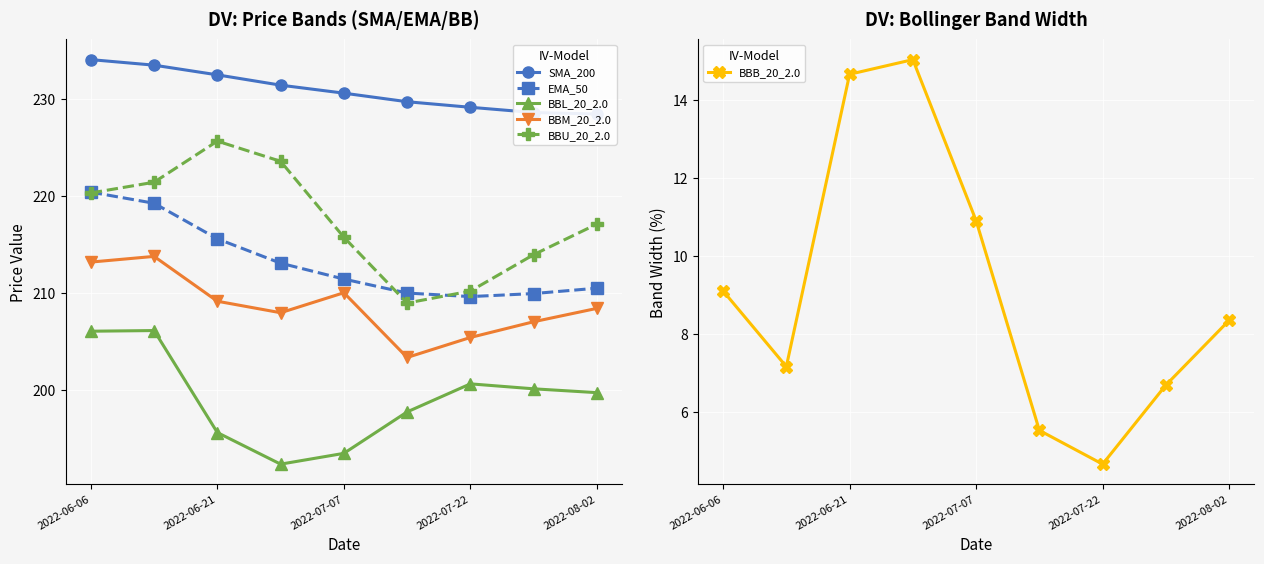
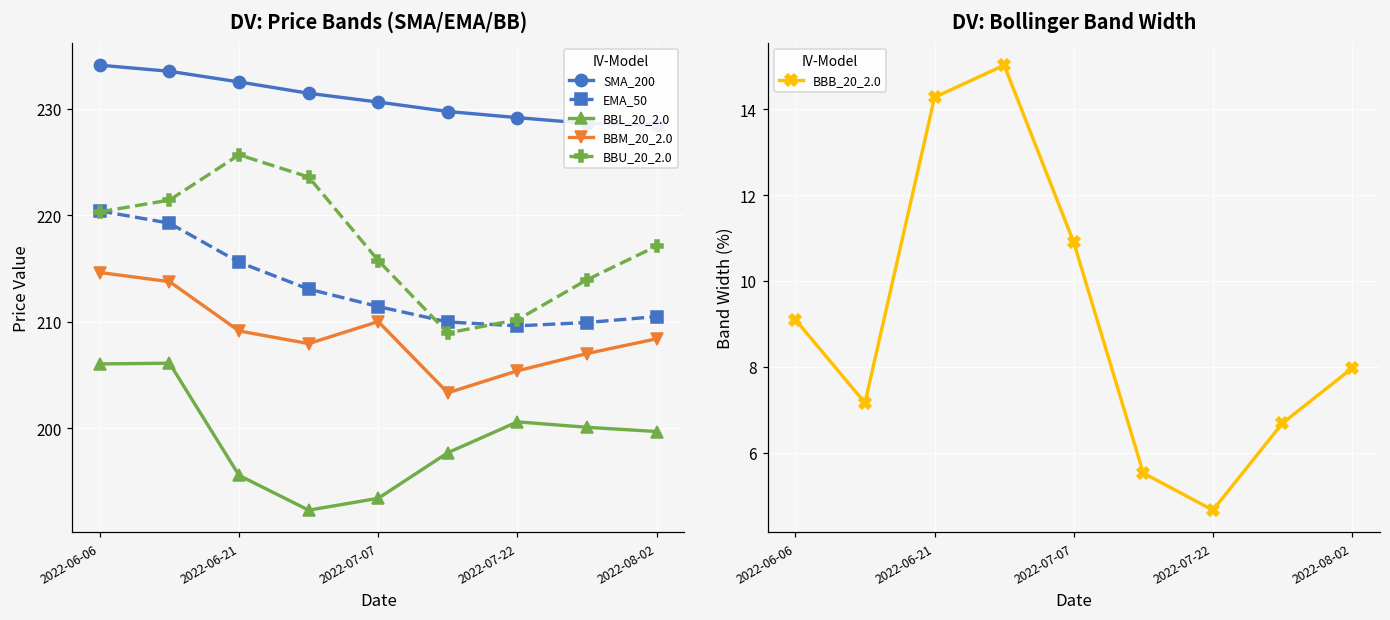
DV: Price Bands (SMA/EMA/BB), BBM_20_2.0, 2022-06-06: 213 -> 215
DV: Bollinger Band Width, 2022-06-21: 14.7 -> 14.3
DV: Bollinger Band Width, 2022-08-02: 8.3 -> 8.0
